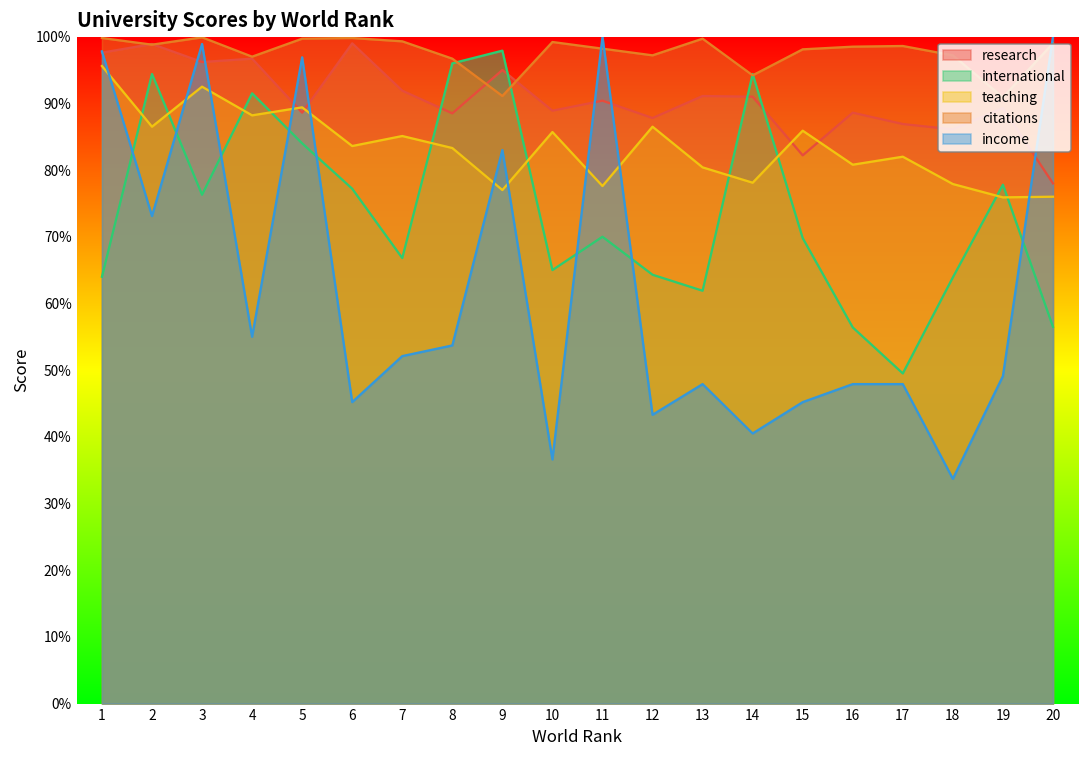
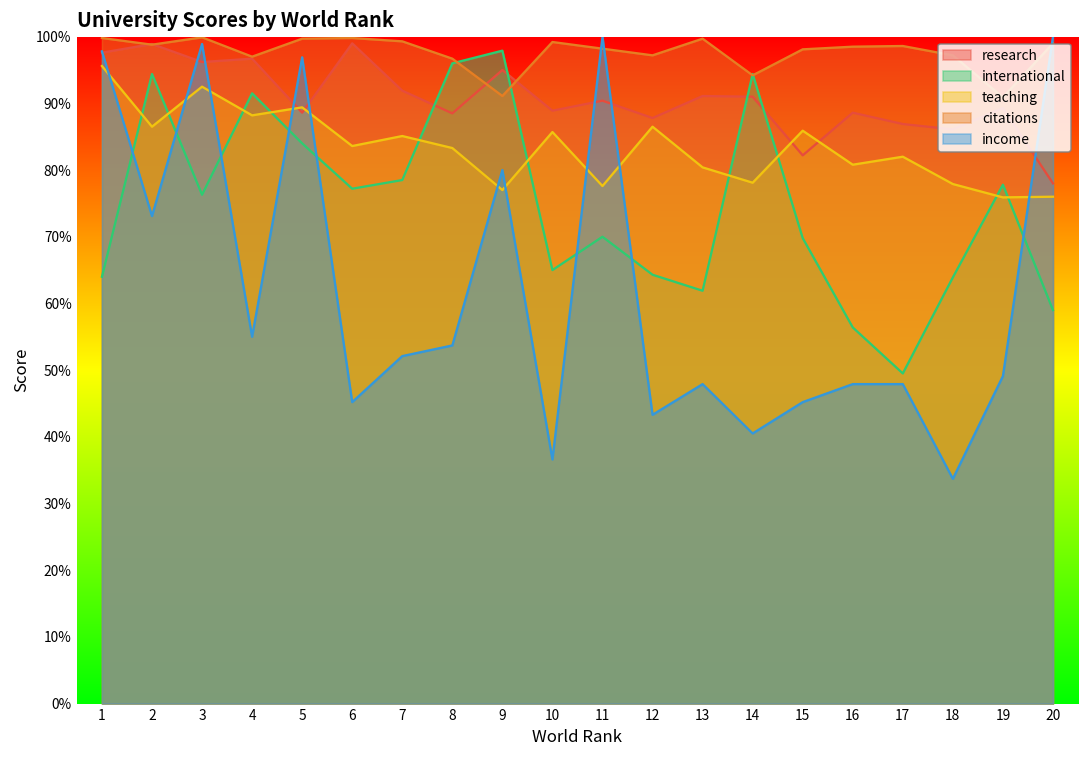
international, 7: 67% -> 79%
income, 9: 83% -> 80%
international, 20: 57% -> 59%
